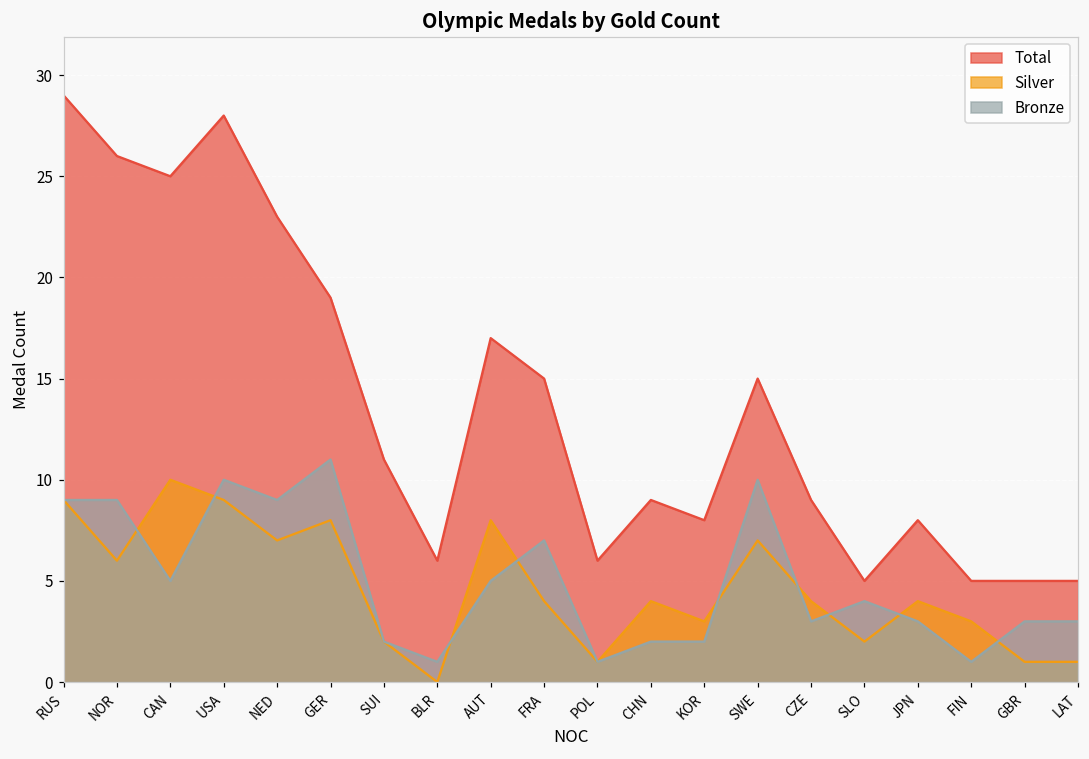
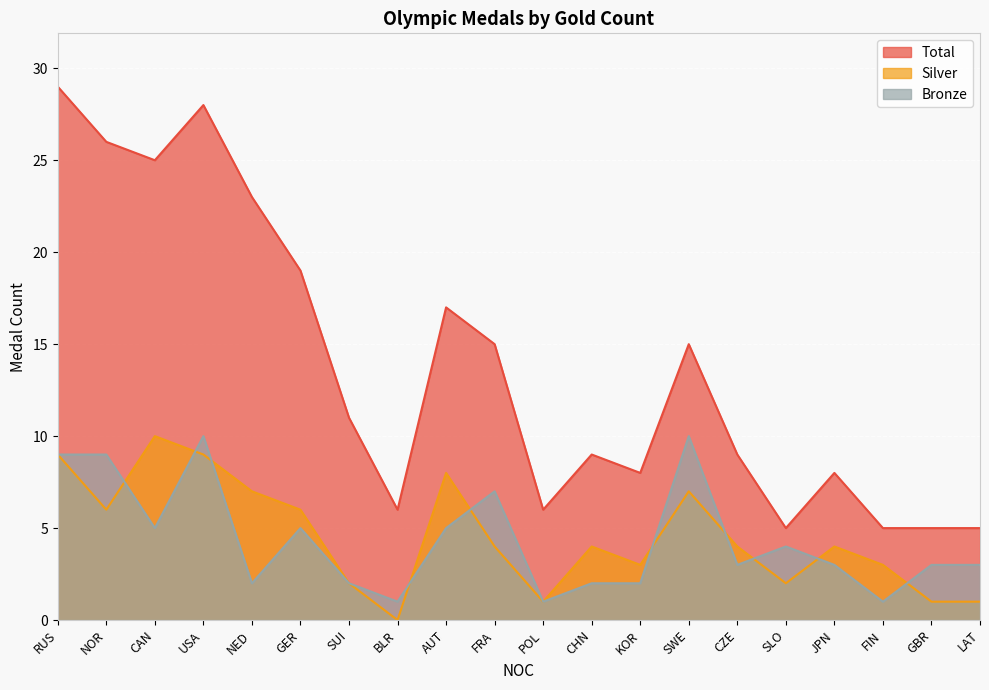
Bronze, NED: 9 -> 2
Silver, GER: 8 -> 6
Bronze, GER: 11 -> 5
